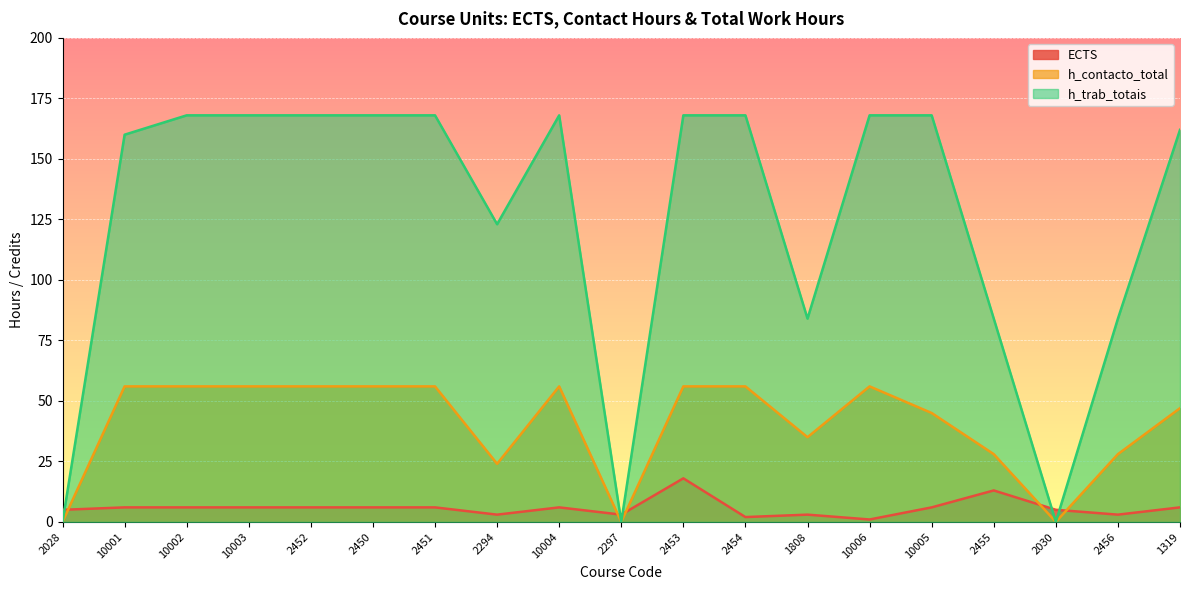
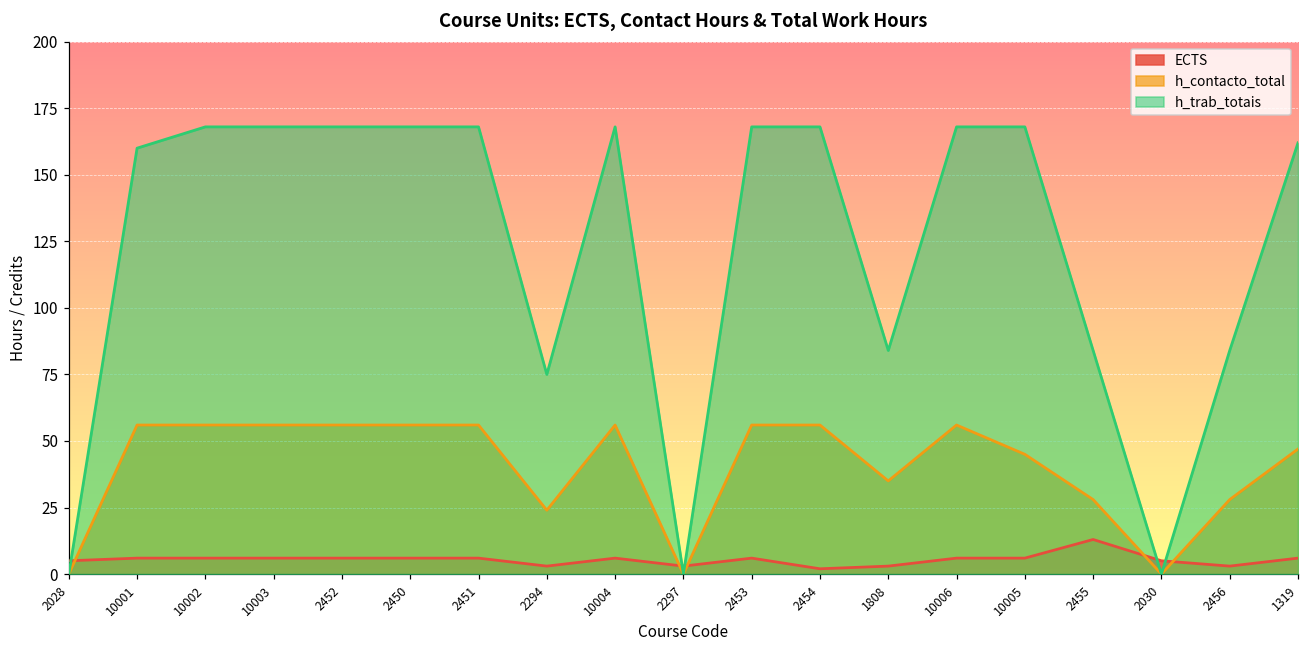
h_trab_totais, 2294: 123 -> 75
ECTS, 2453: 18 -> 6
ECTS, 10006: 1 -> 6
